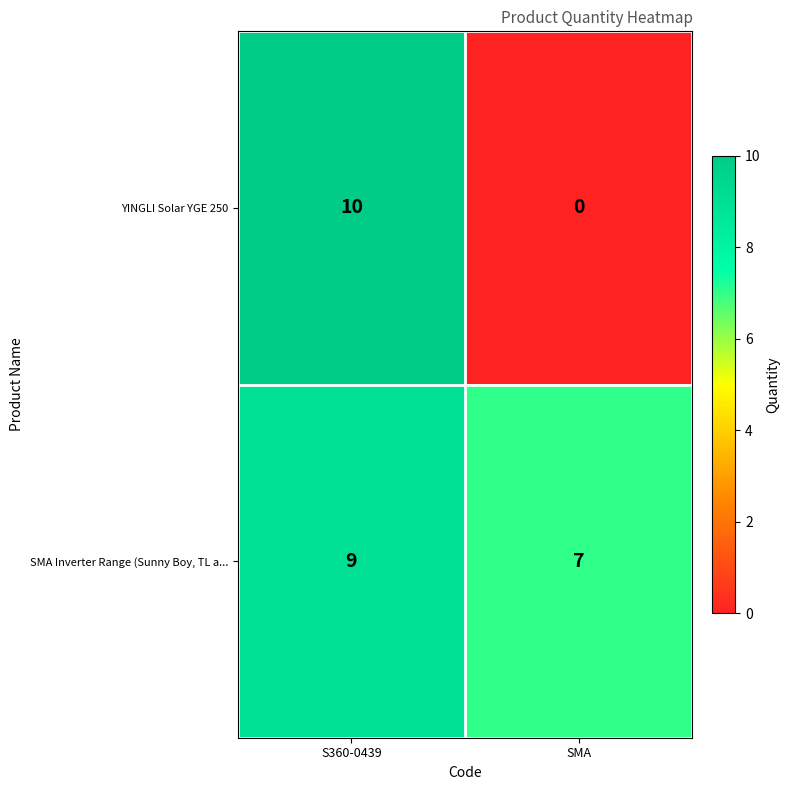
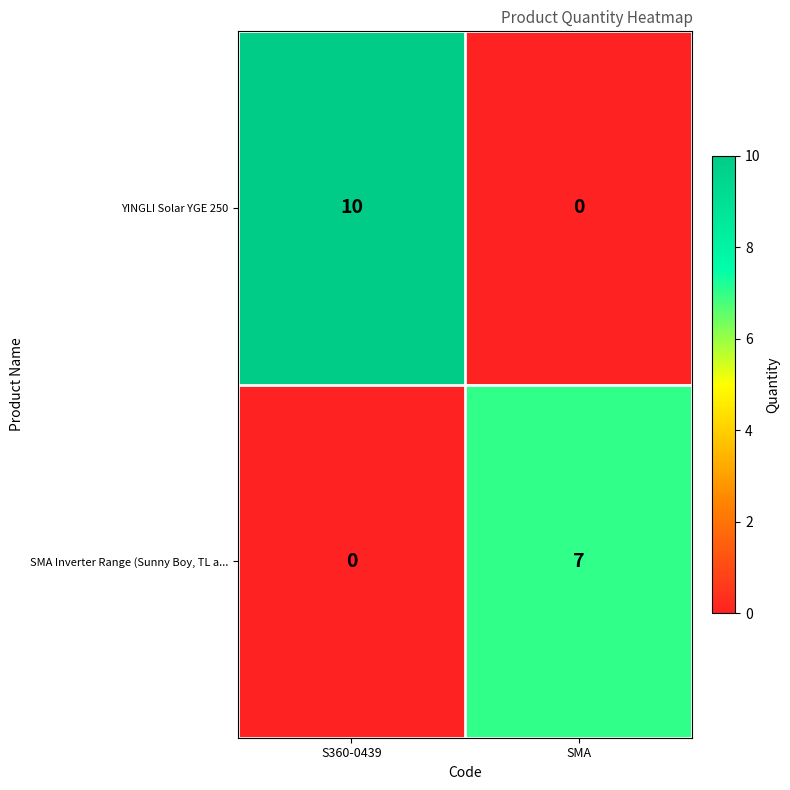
SMA Inverter Range (Sunny Boy, TL a..., S360-0439: 9 -> 0
